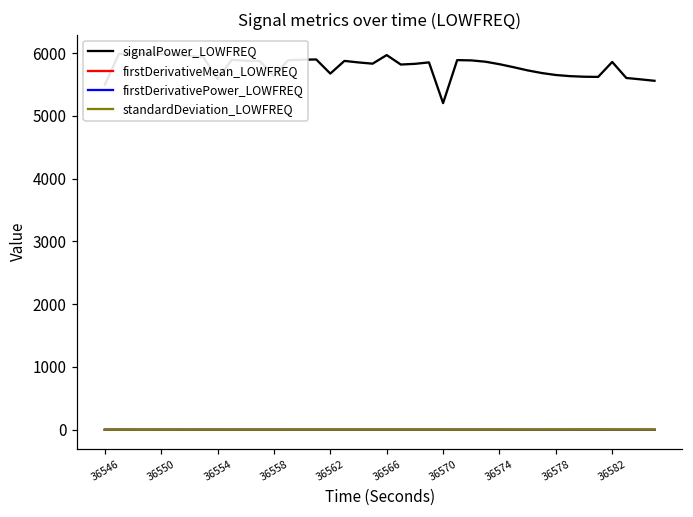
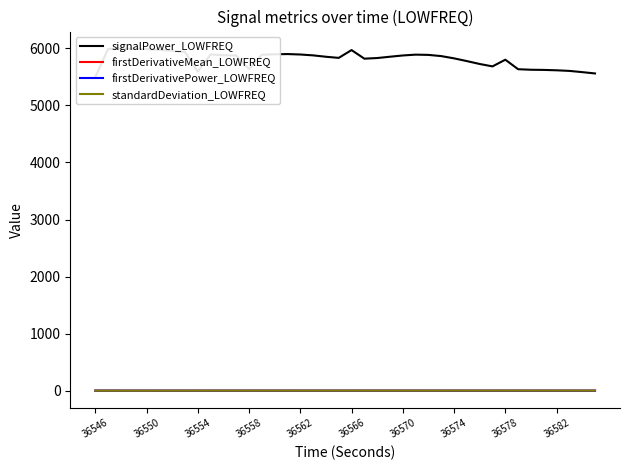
signalPower_LOWFREQ, 36562: 5700 -> 5900
signalPower_LOWFREQ, 36570: 5200 -> 5900
signalPower_LOWFREQ, 36578: 5700 -> 5800
signalPower_LOWFREQ, 36582: 5900 -> 5600
